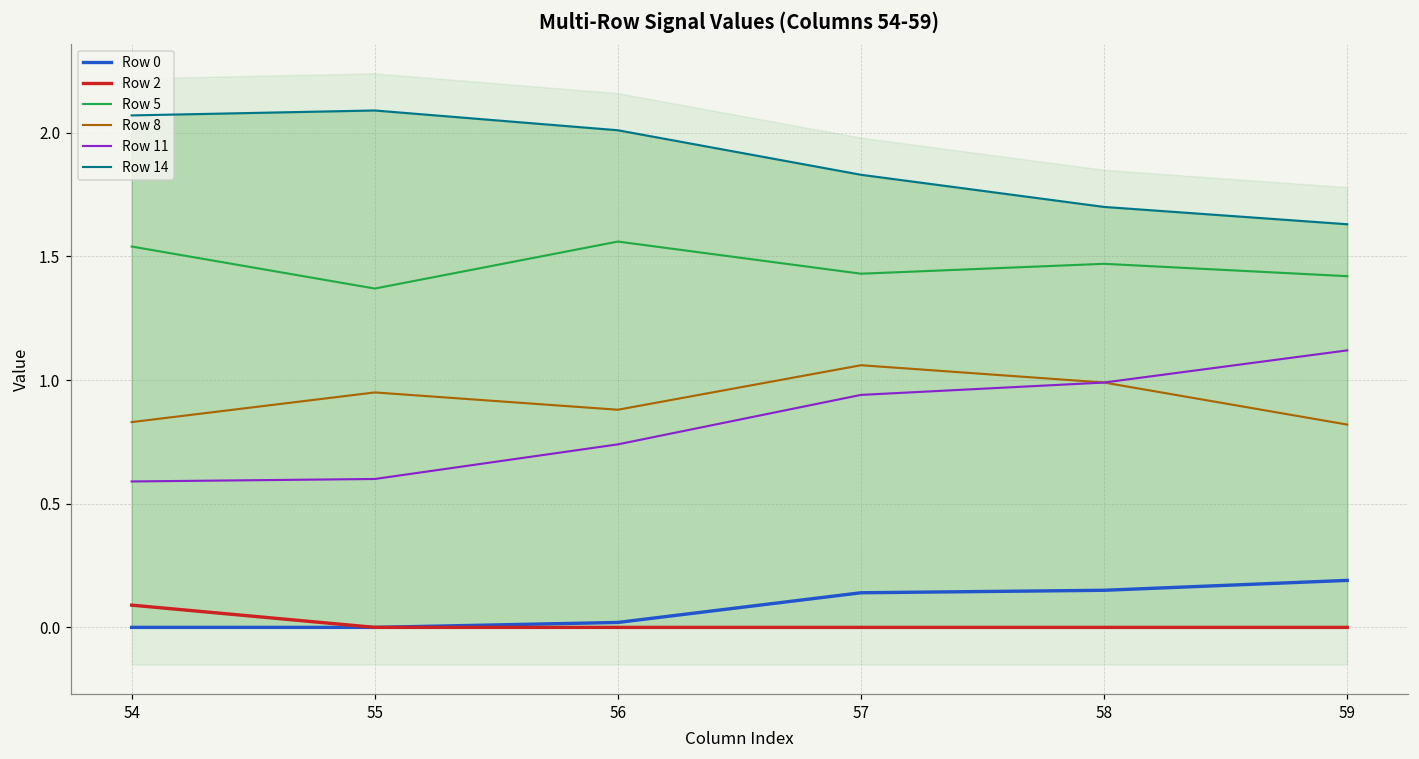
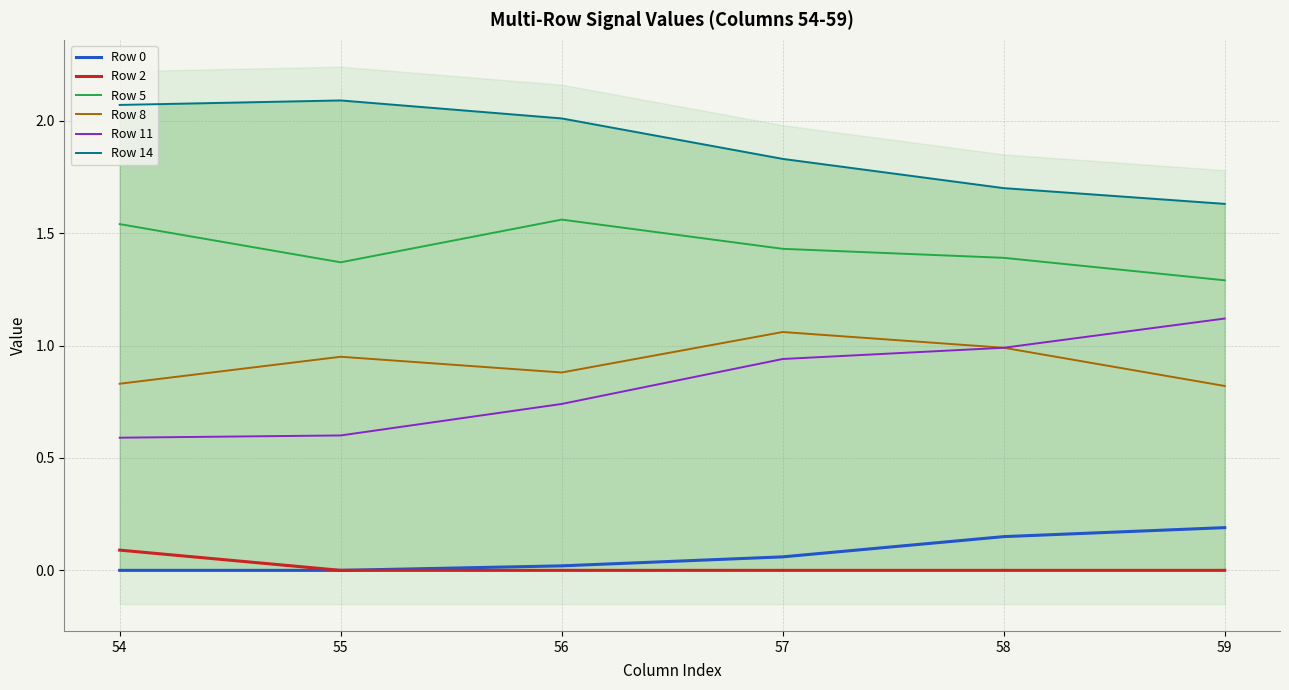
Row 0, 57: 0.14 -> 0.06
Row 5, 58: 1.47 -> 1.39
Row 5, 59: 1.42 -> 1.29
